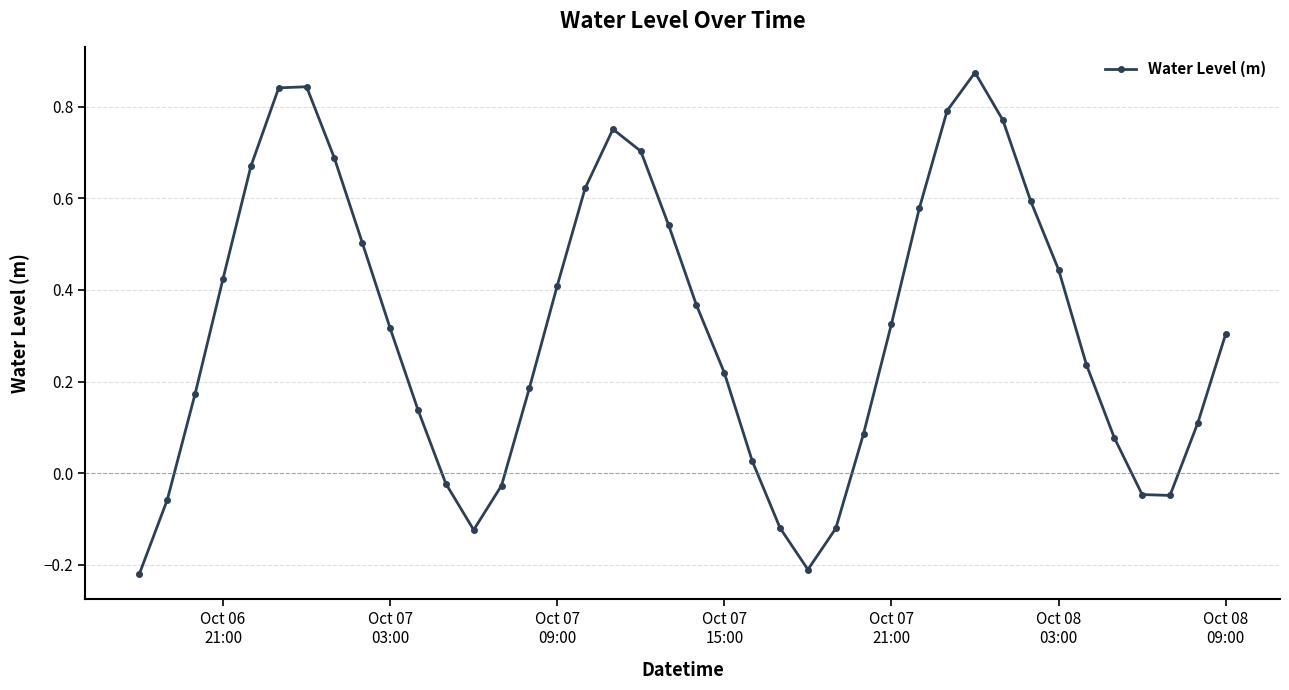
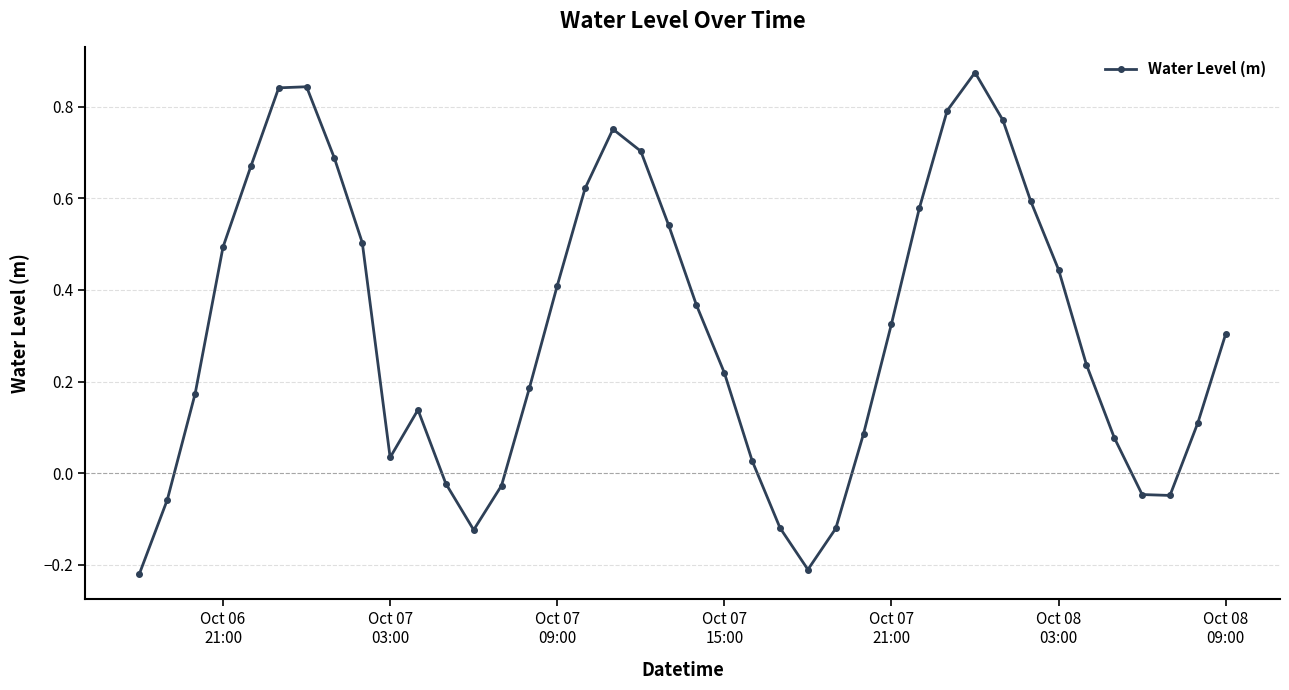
Oct 06 21:00: 0.42 -> 0.49
Oct 07 03:00: 0.32 -> 0.03
